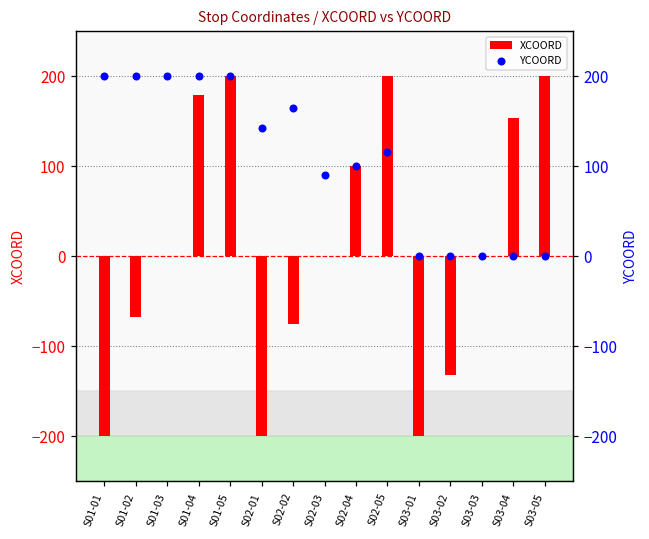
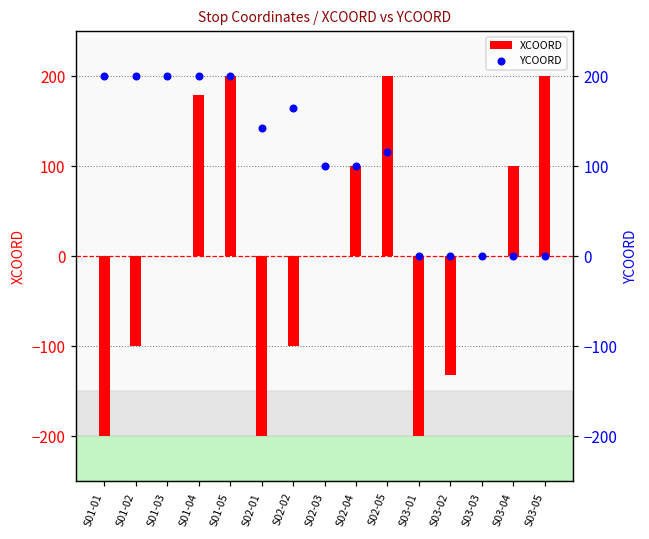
XCOORD, S01-02: -70 -> -100
XCOORD, S02-02: -80 -> -100
XCOORD, S03-04: 150 -> 100
YCOORD, S02-03: 90 -> 100
